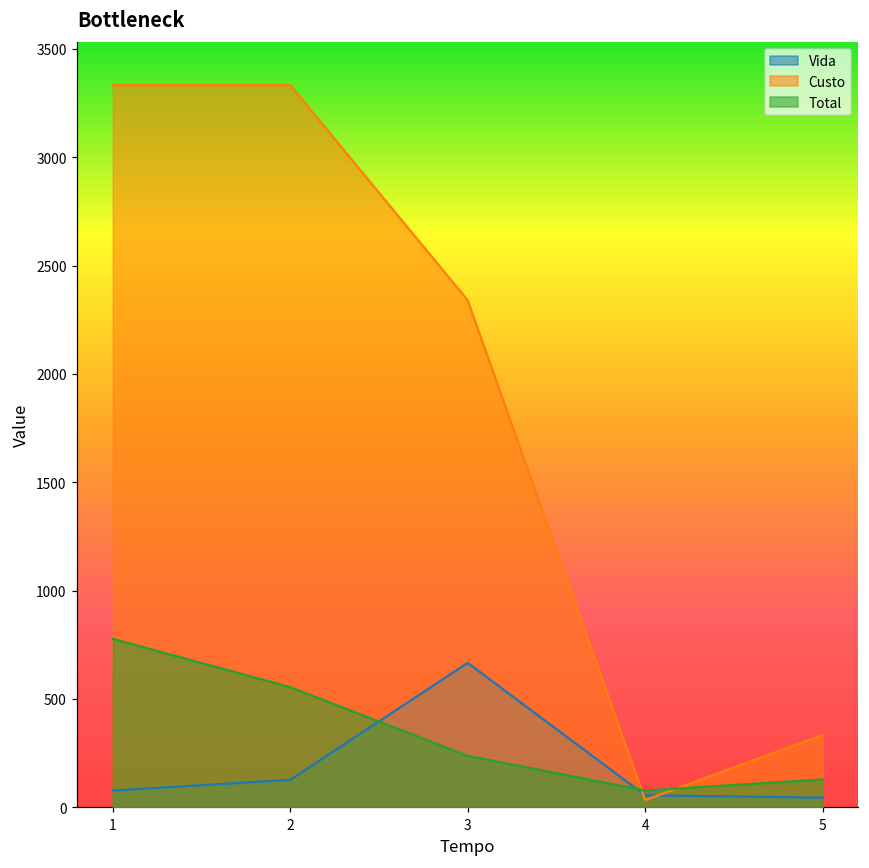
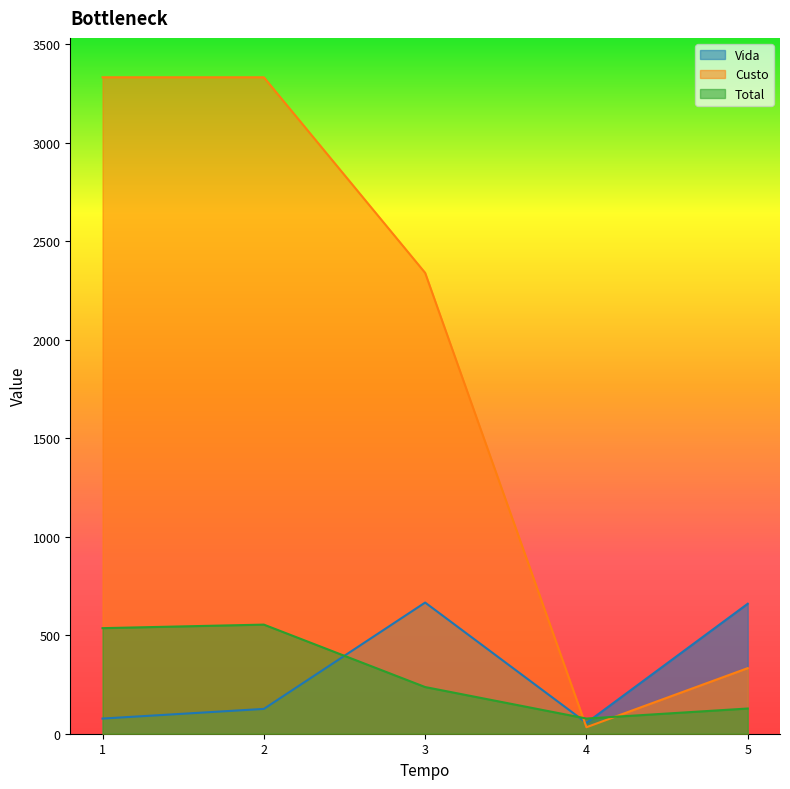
Total, 1: 780 -> 540
Vida, 5: 40 -> 660
